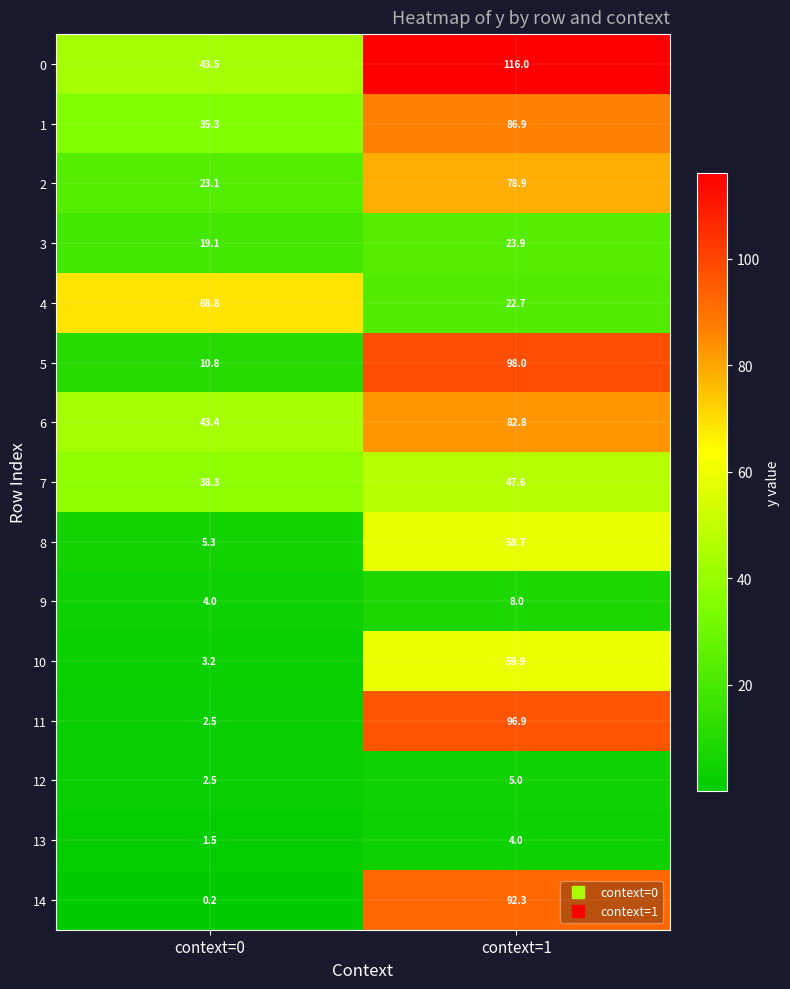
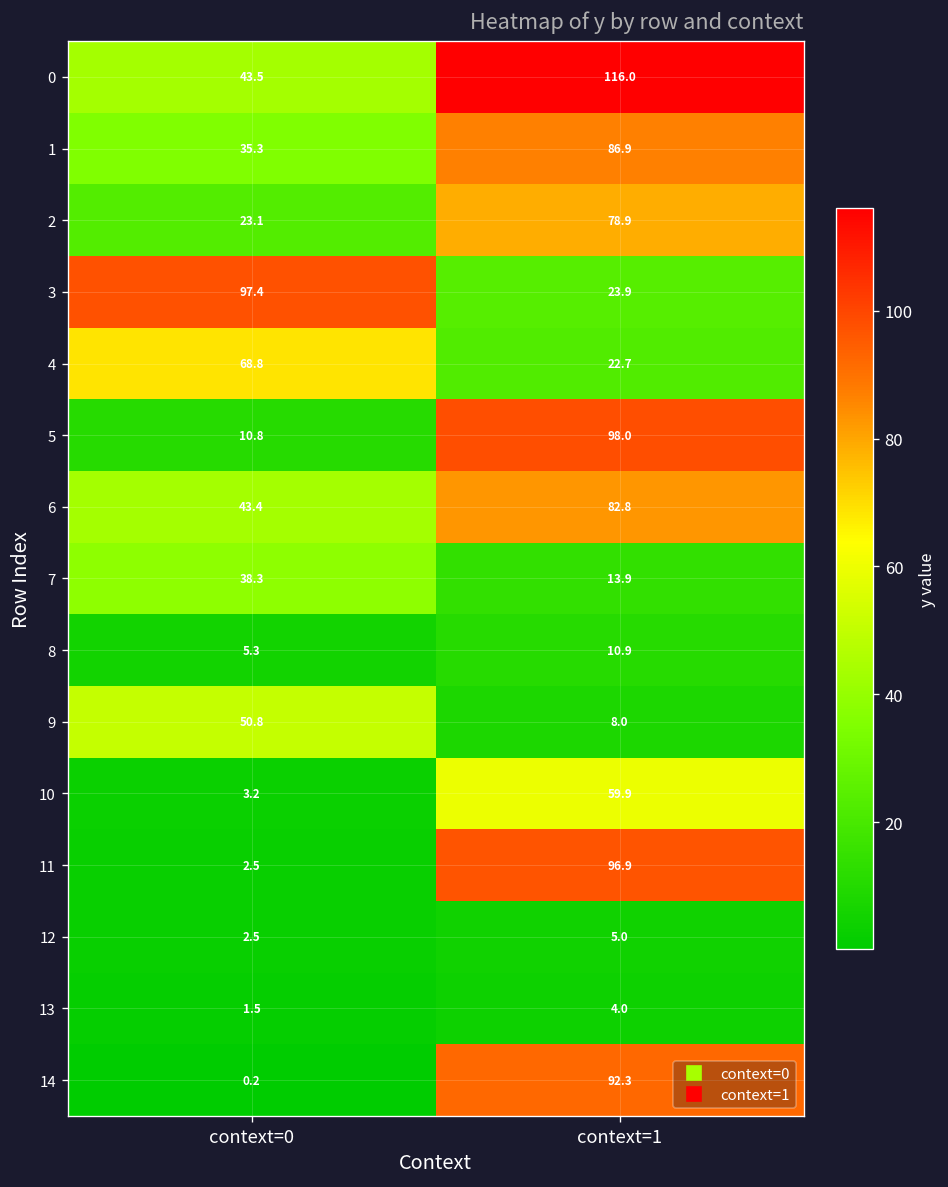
3, context=0: 19.1 -> 97.4
7, context=1: 47.6 -> 13.9
8, context=1: 58.7 -> 10.9
9, context=0: 4.0 -> 50.8
